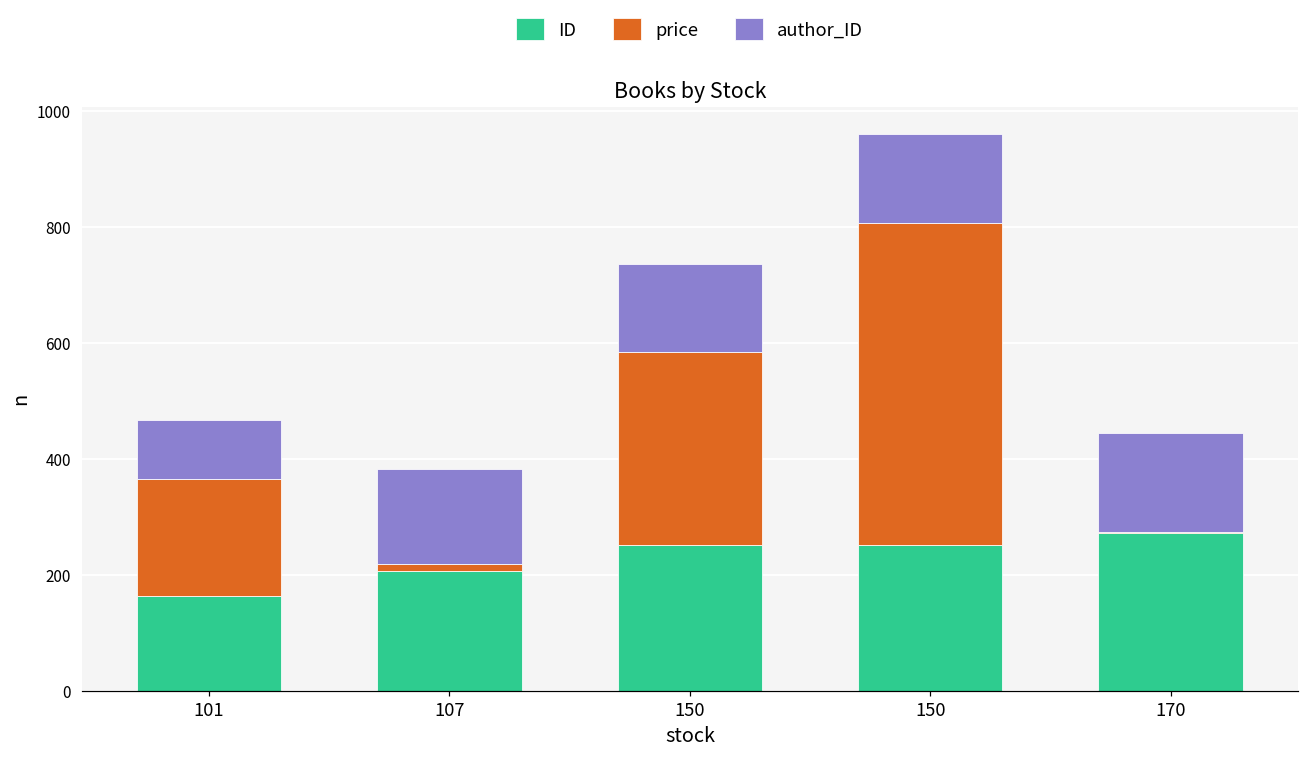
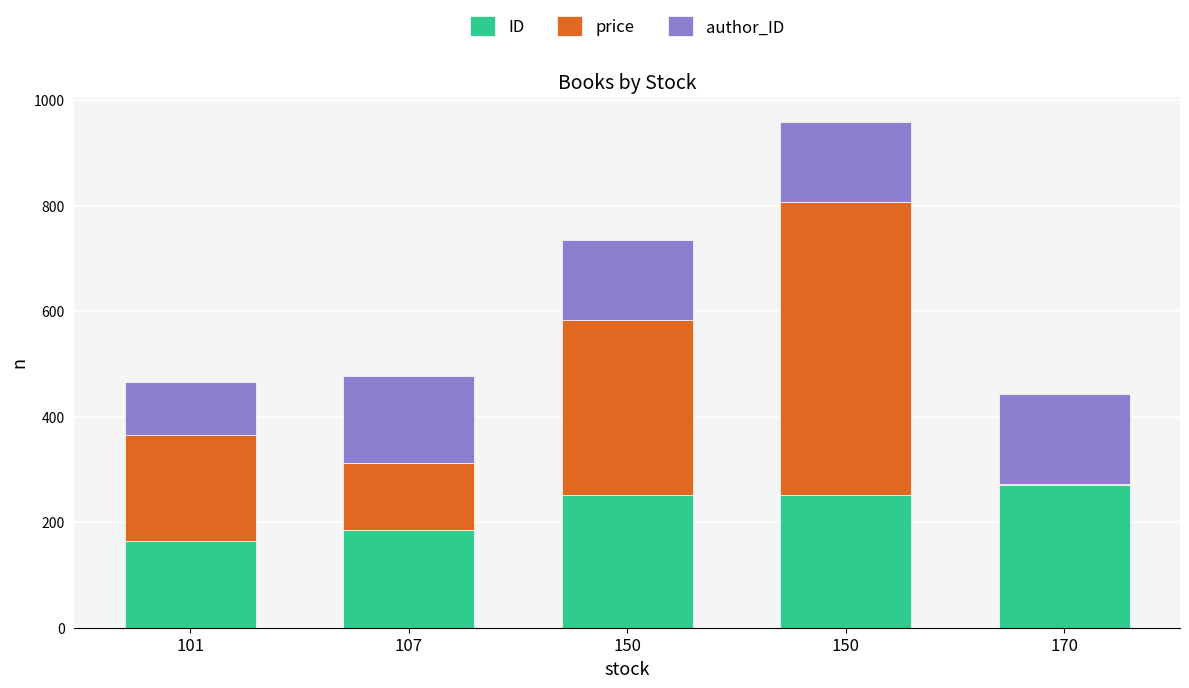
ID, 107: 210 -> 190
price, 107: 10 -> 130
